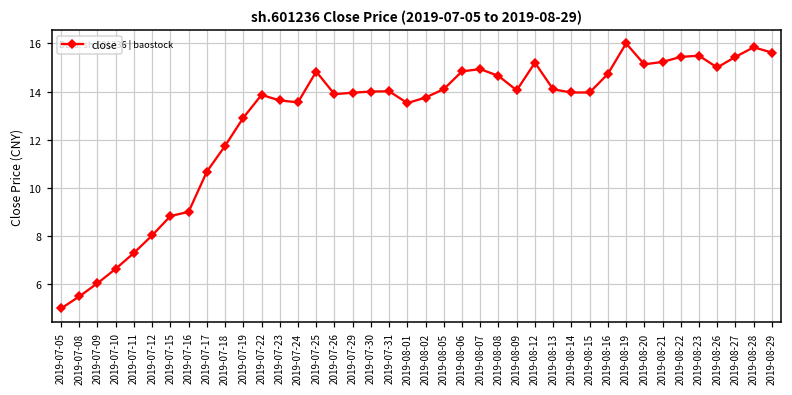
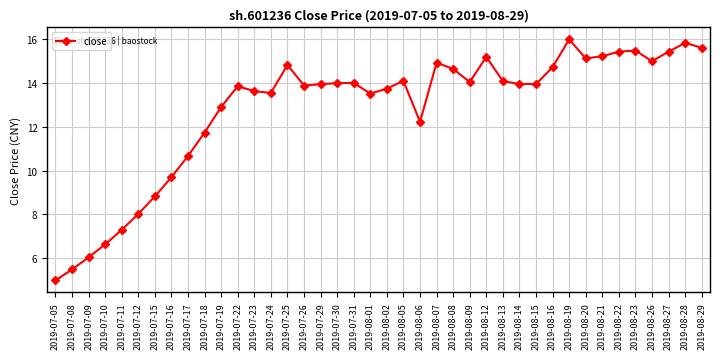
2019-07-16: 9.0 -> 9.7
2019-08-06: 14.8 -> 12.2
